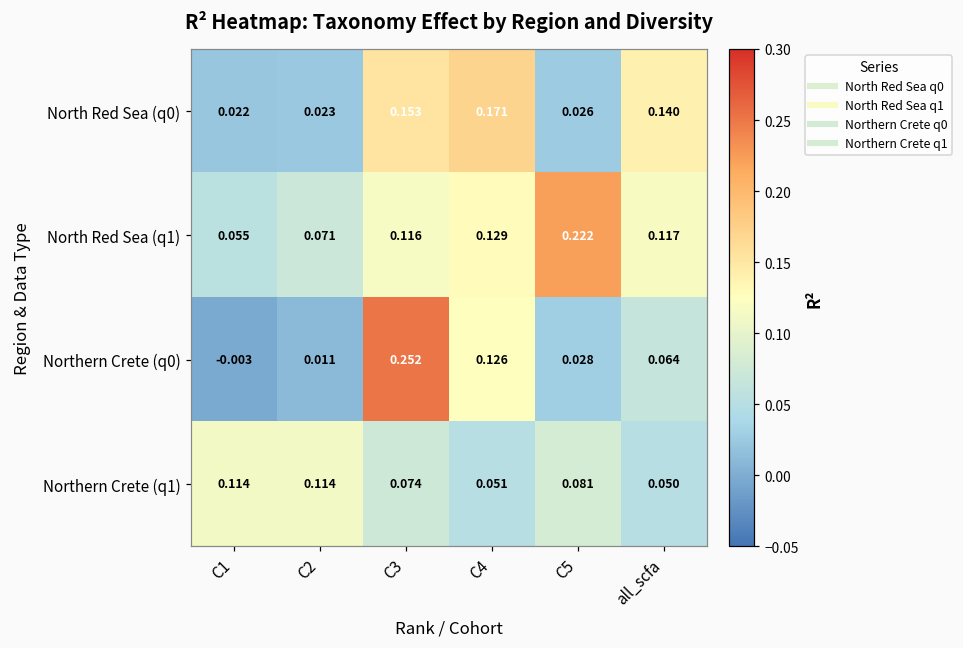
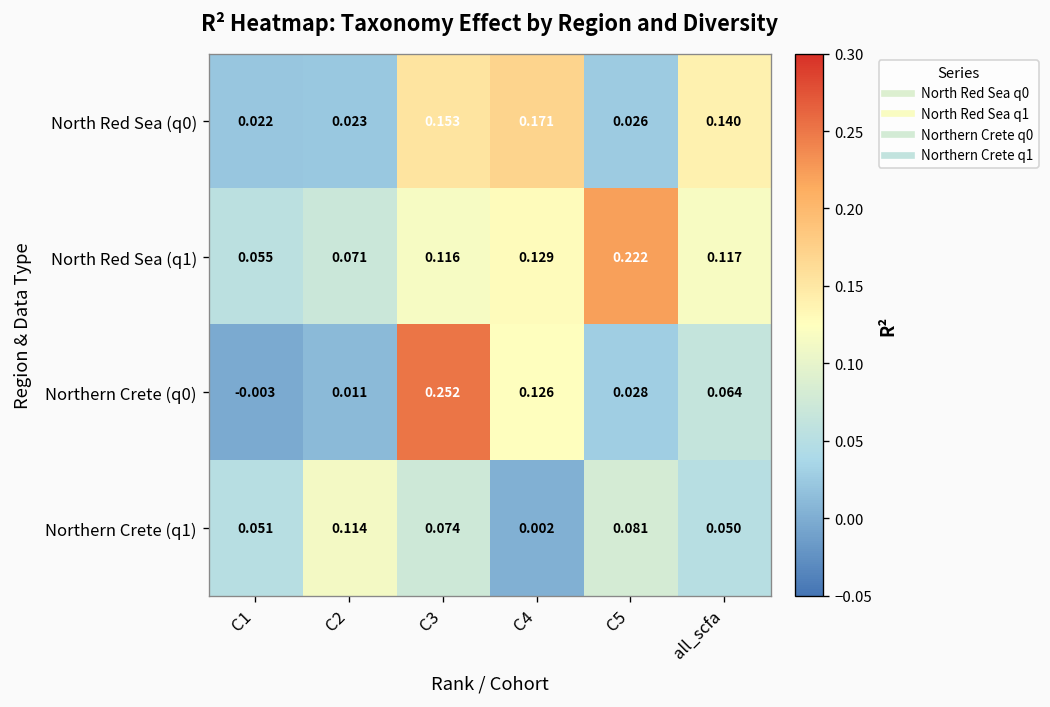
Northern Crete (q1), C1: 0.114 -> 0.051
Northern Crete (q1), C4: 0.051 -> 0.002
